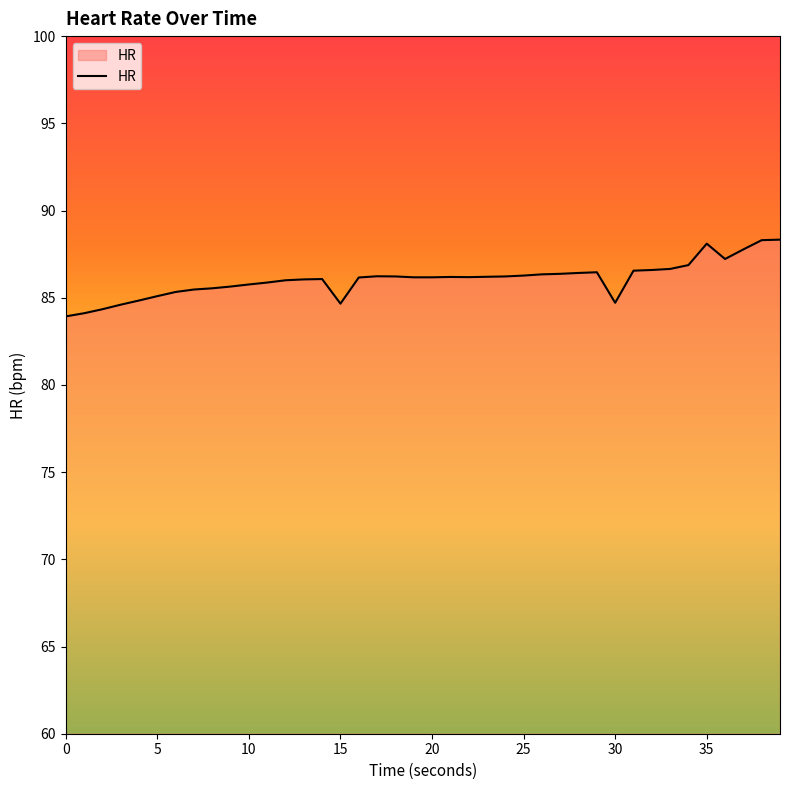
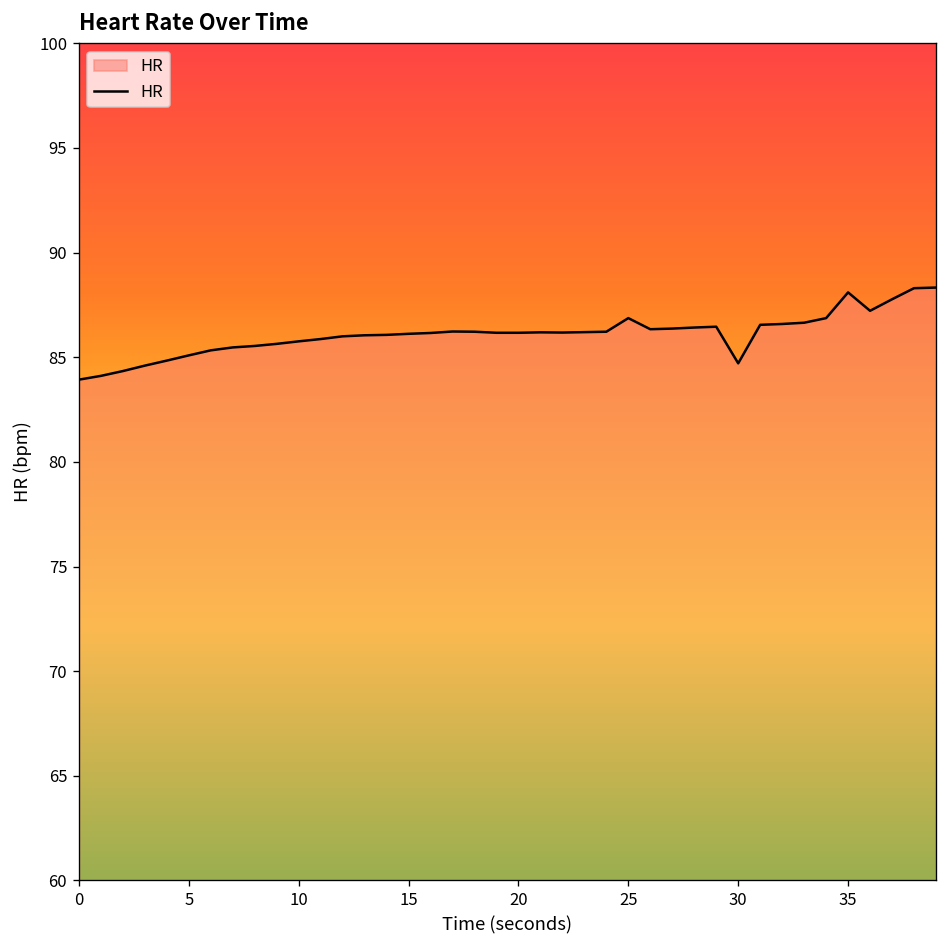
15: 84.7 -> 86.1
25: 86.3 -> 86.9
